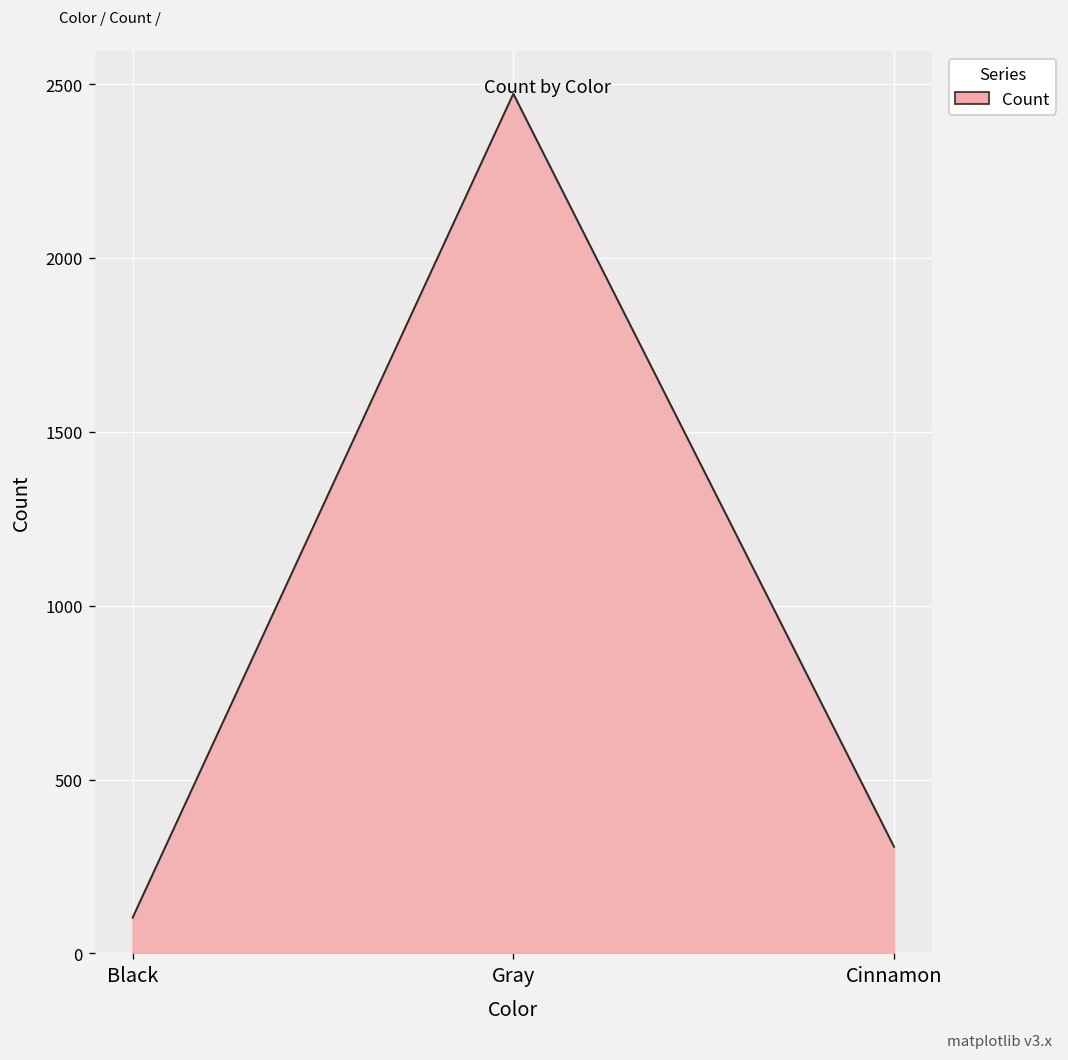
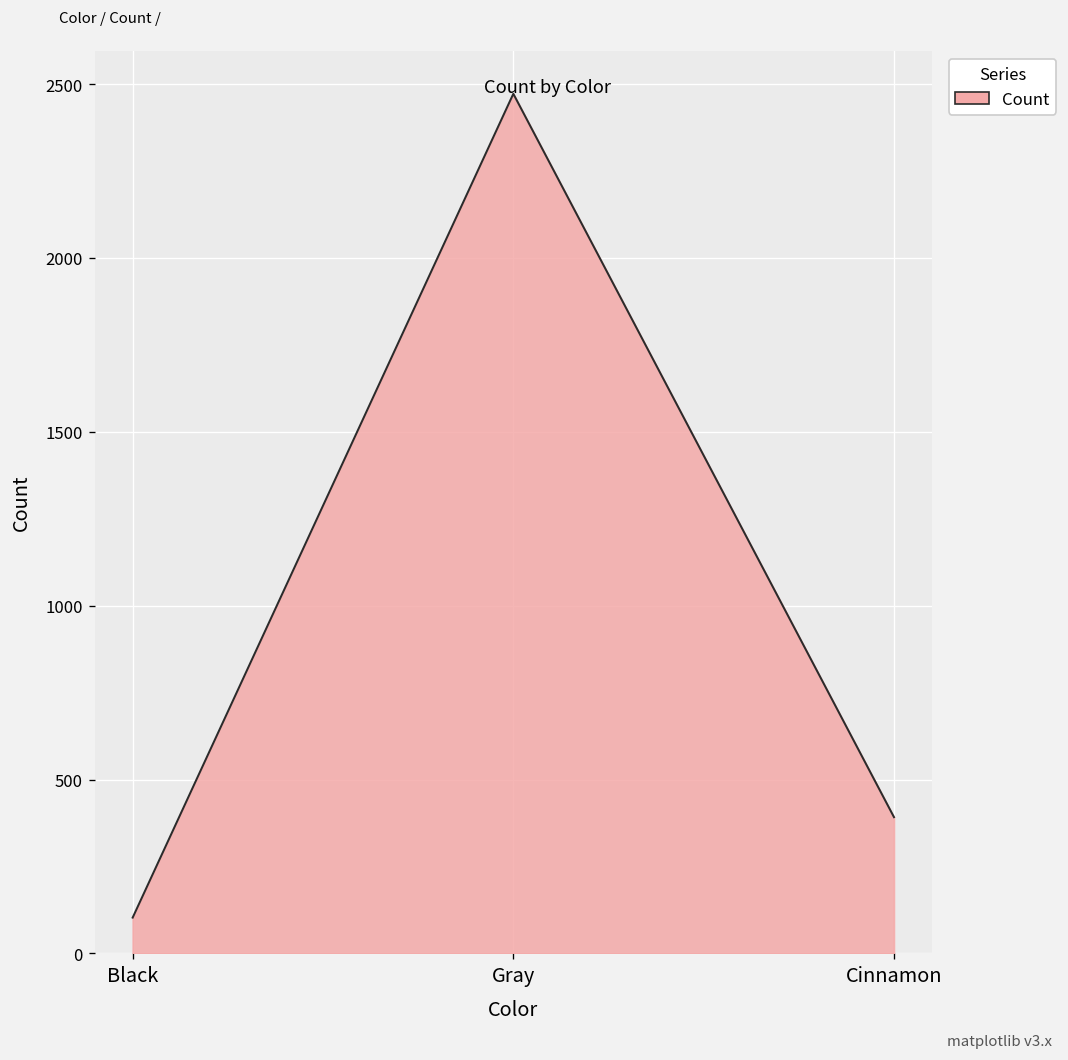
Cinnamon: 310 -> 390
